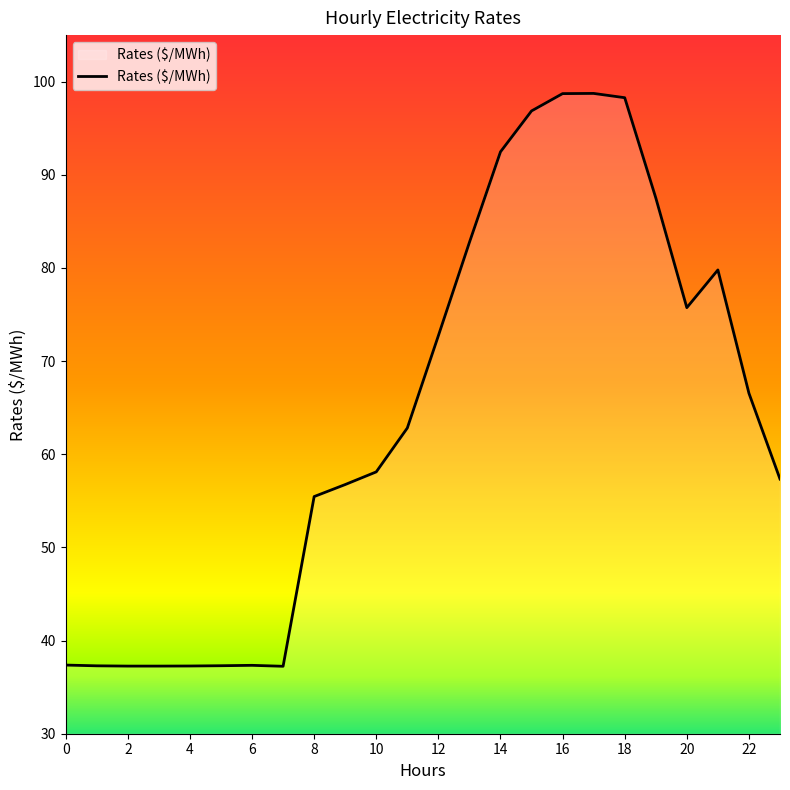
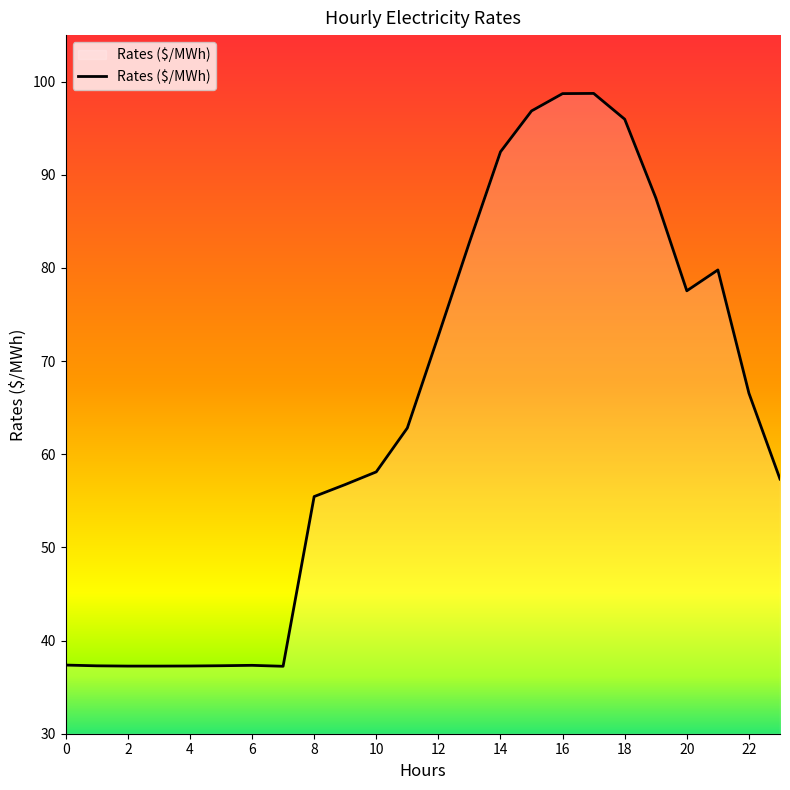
18: 98 -> 96
20: 76 -> 78
